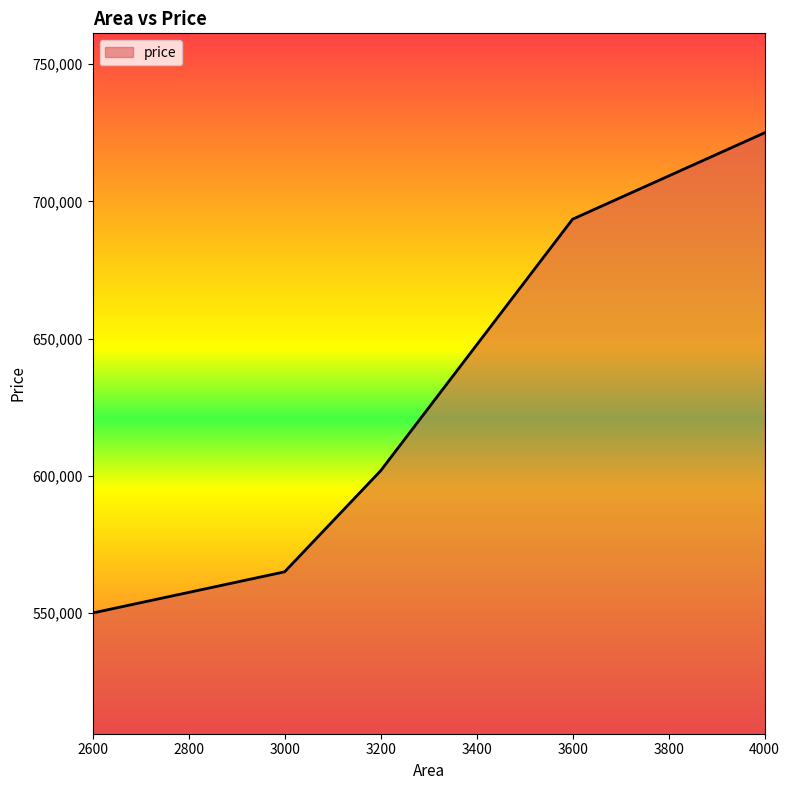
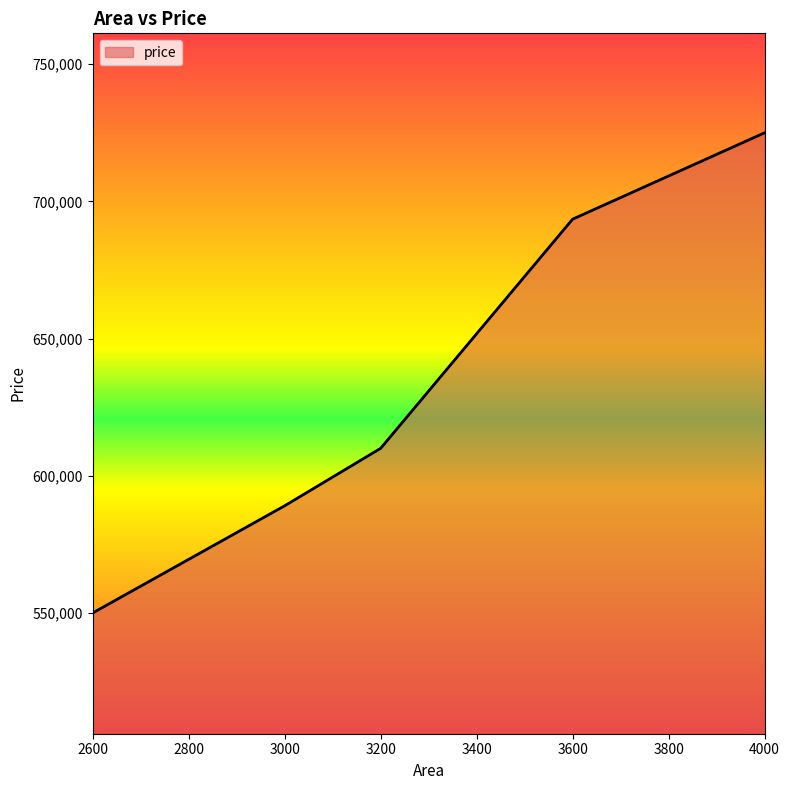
3000: 565,000 -> 589,000
3200: 602,000 -> 610,000
